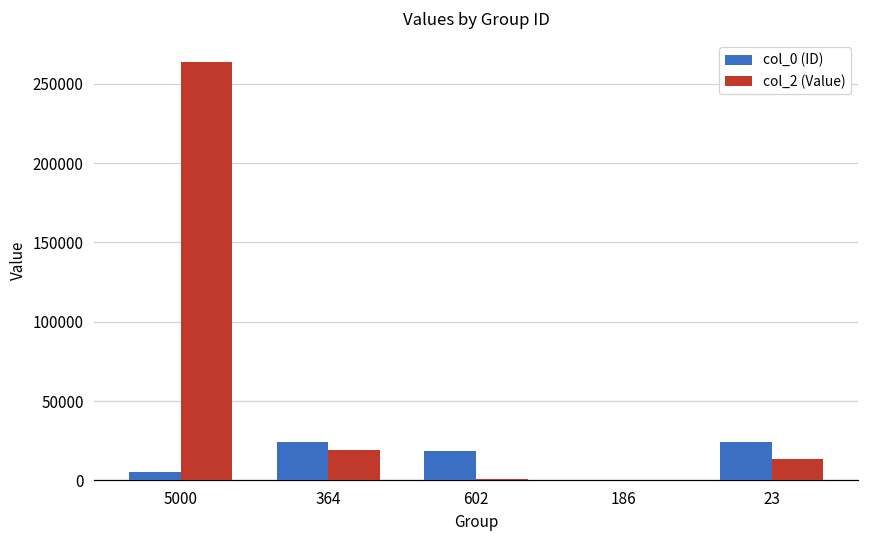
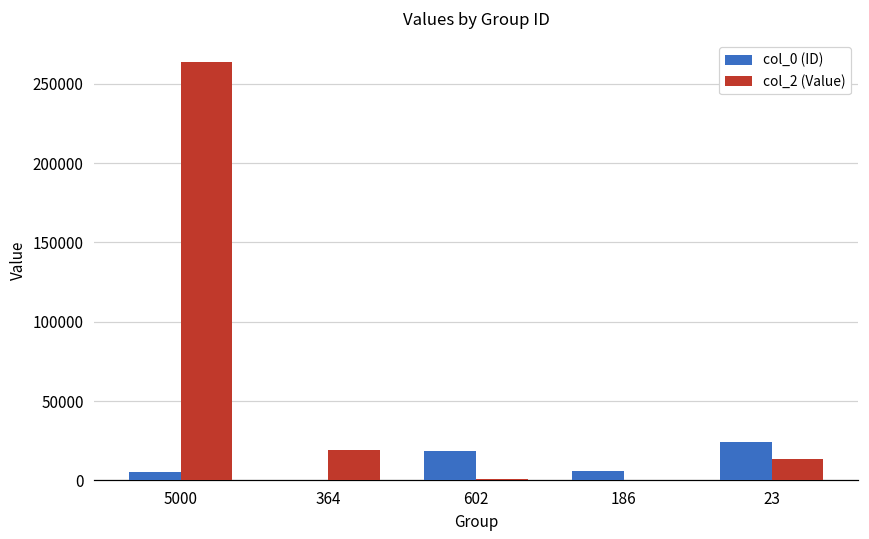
col_0 (ID), 364: 24000 -> 0
col_0 (ID), 186: 0 -> 6000
